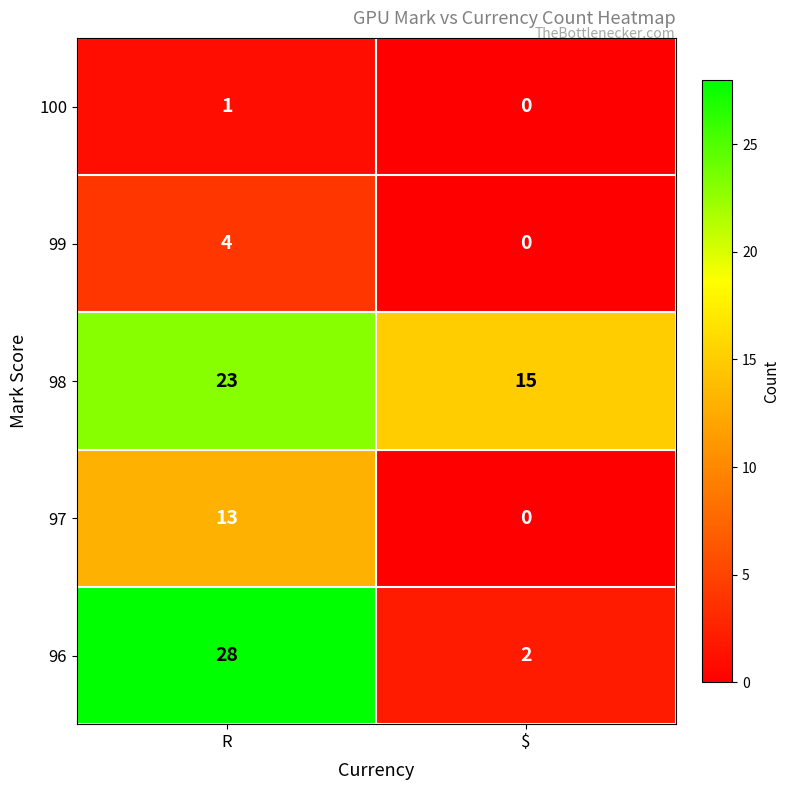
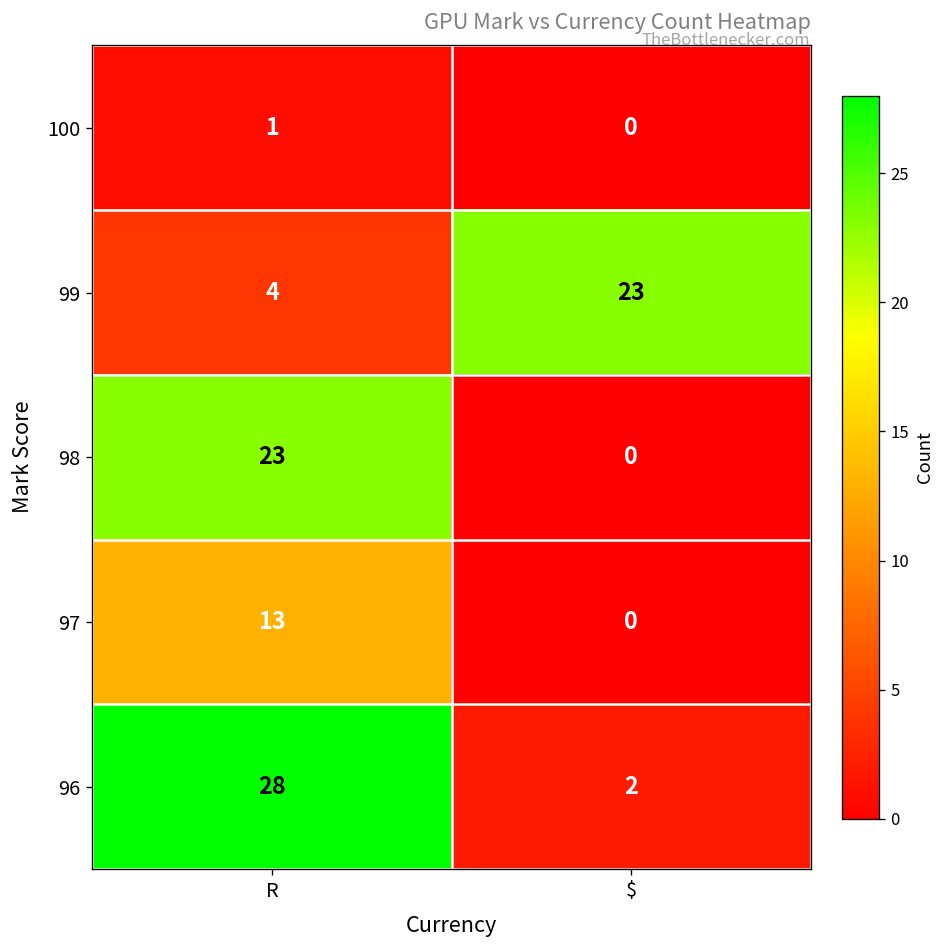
99, $: 0 -> 23
98, $: 15 -> 0
